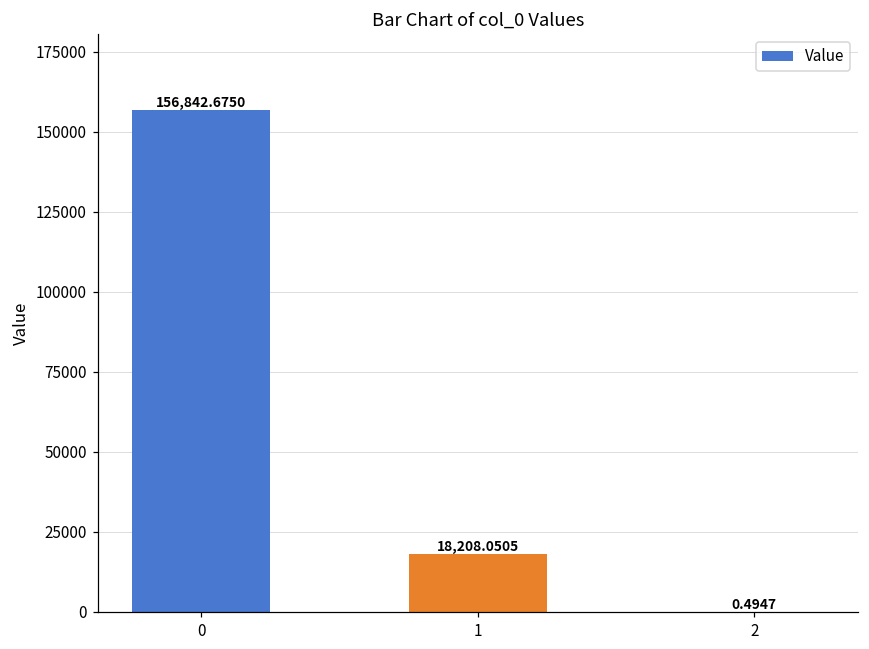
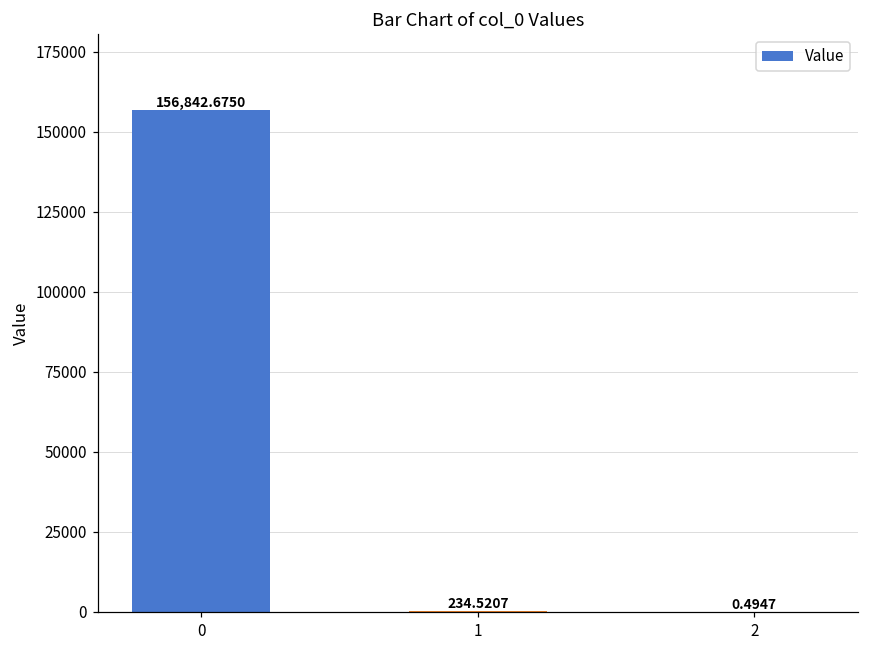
1: 18,208.0505 -> 234.5207
